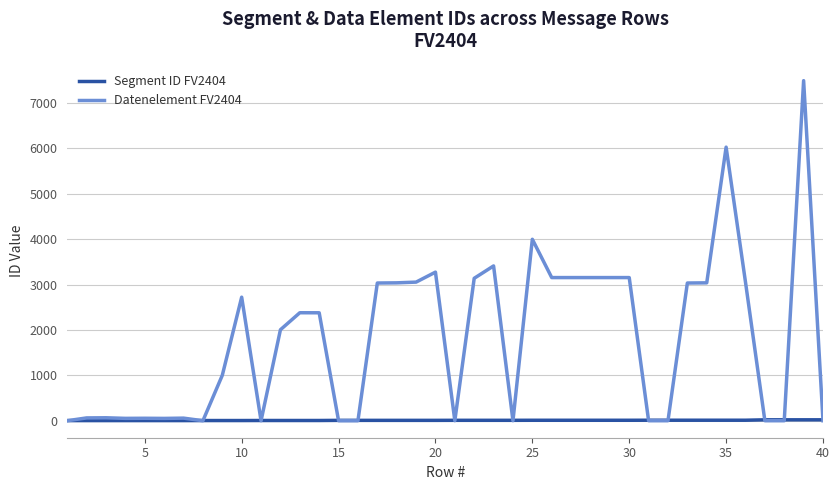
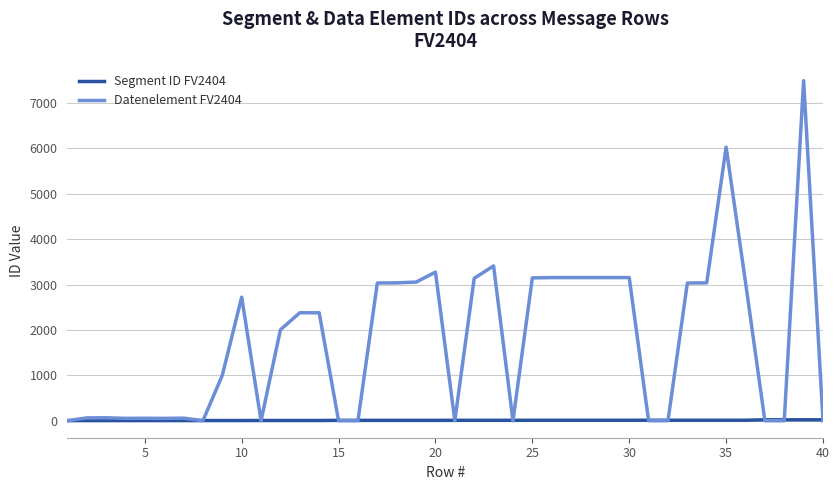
Datenelement FV2404, 25: 4000 -> 3100
